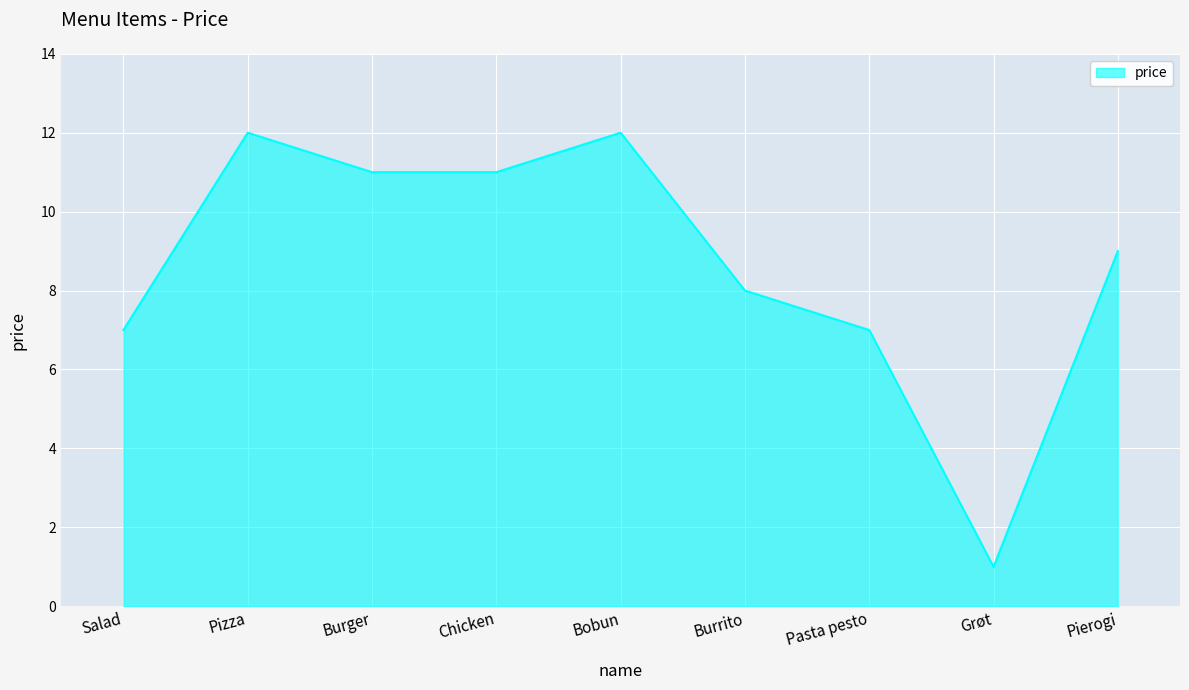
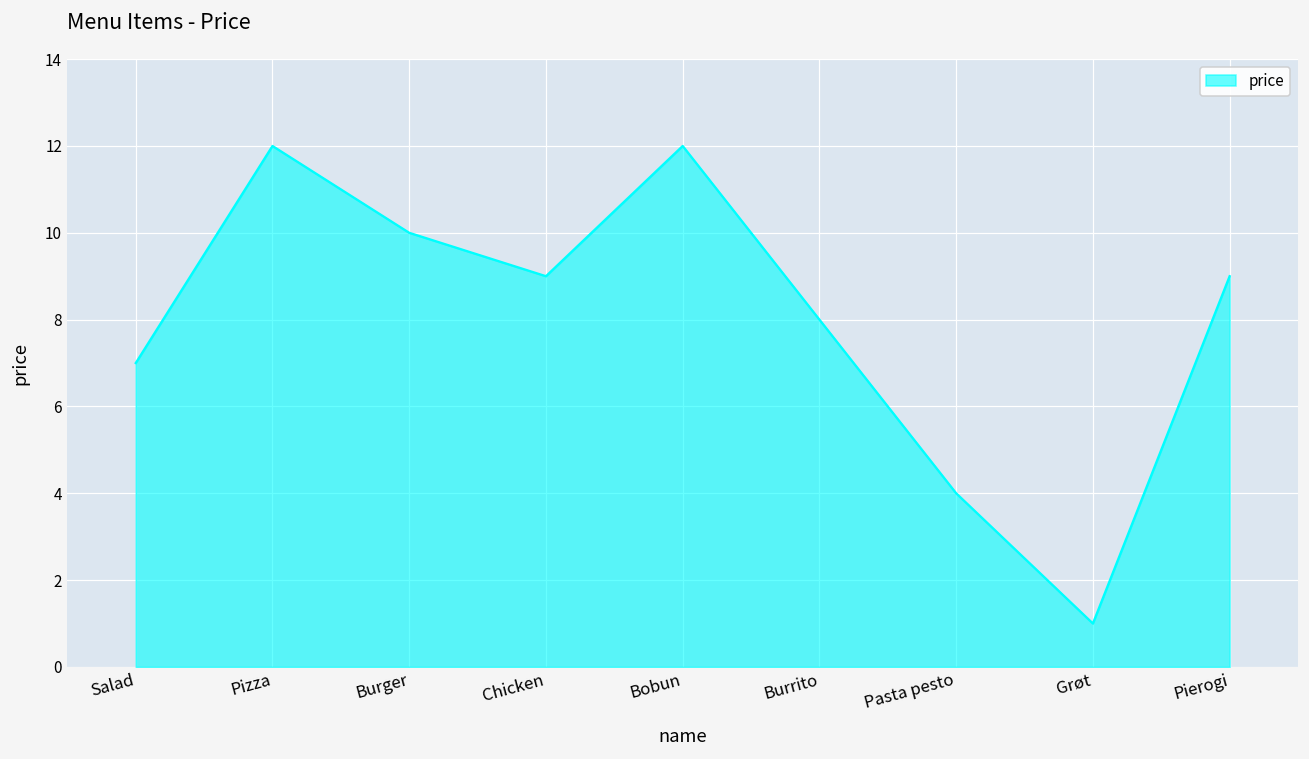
Burger: 11 -> 10
Chicken: 11 -> 9
Pasta pesto: 7 -> 4
